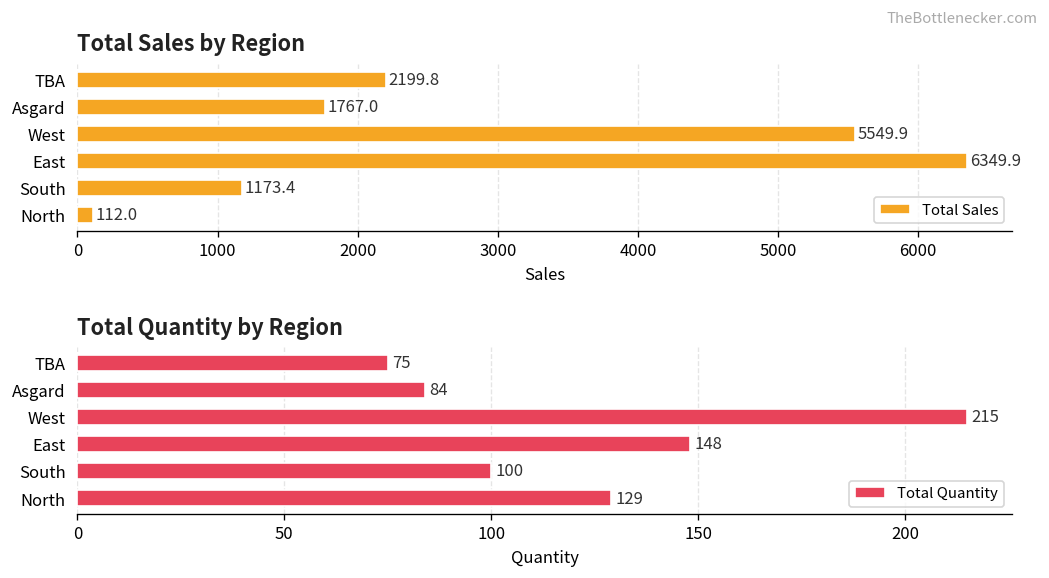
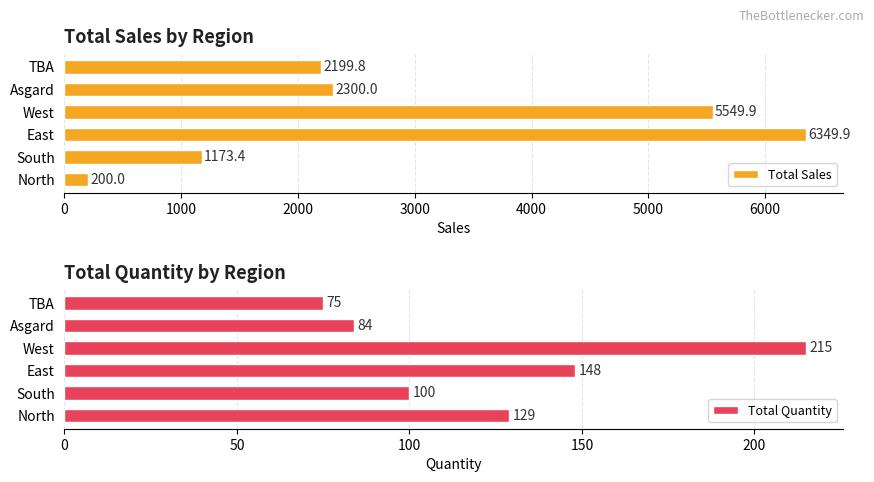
Total Sales by Region, Asgard: 1767.0 -> 2300.0
Total Sales by Region, North: 112.0 -> 200.0
